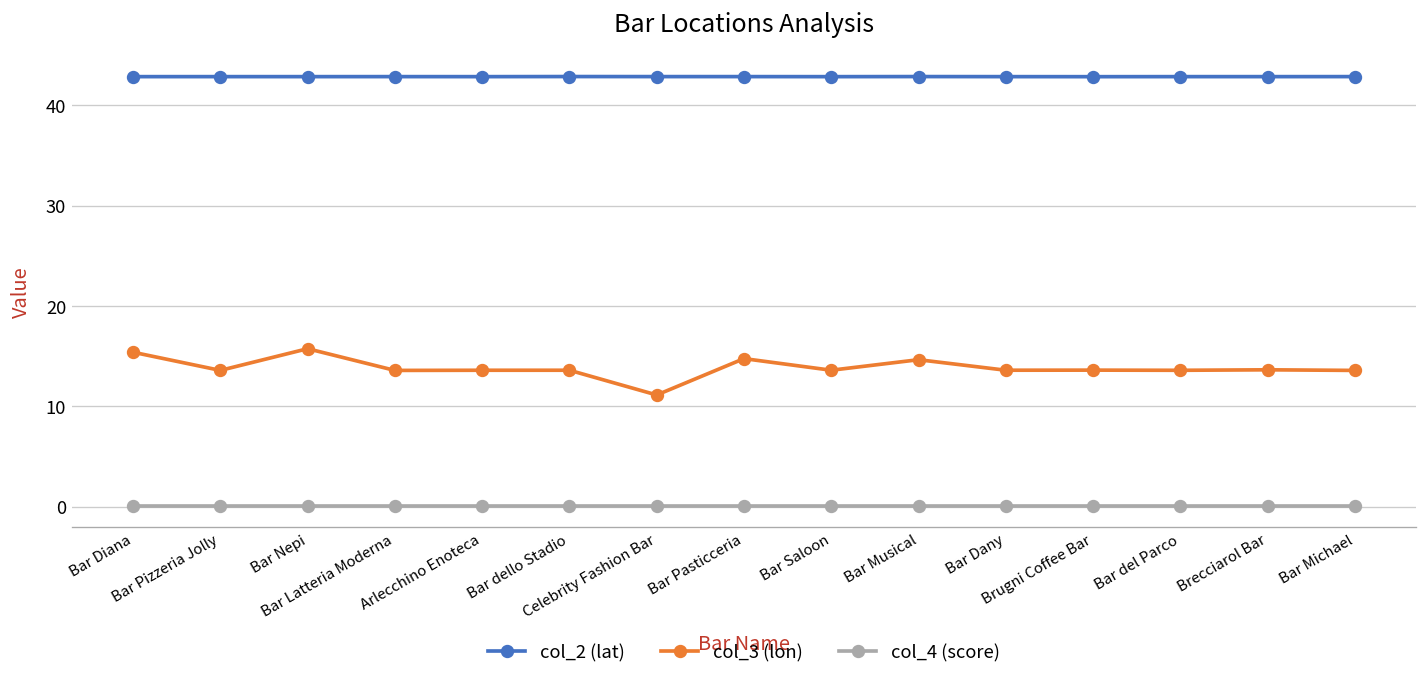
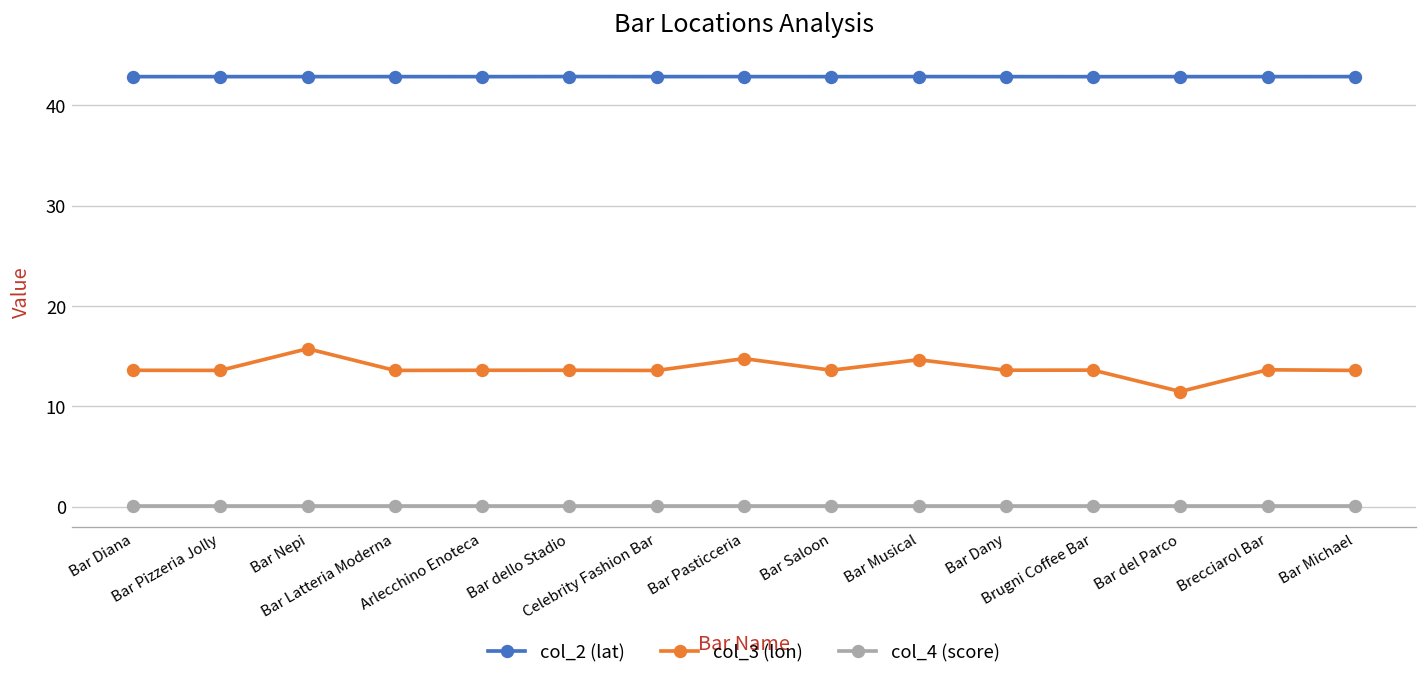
col_3 (lon), Bar Diana: 15 -> 14
col_3 (lon), Celebrity Fashion Bar: 11 -> 14
col_3 (lon), Bar del Parco: 14 -> 11
